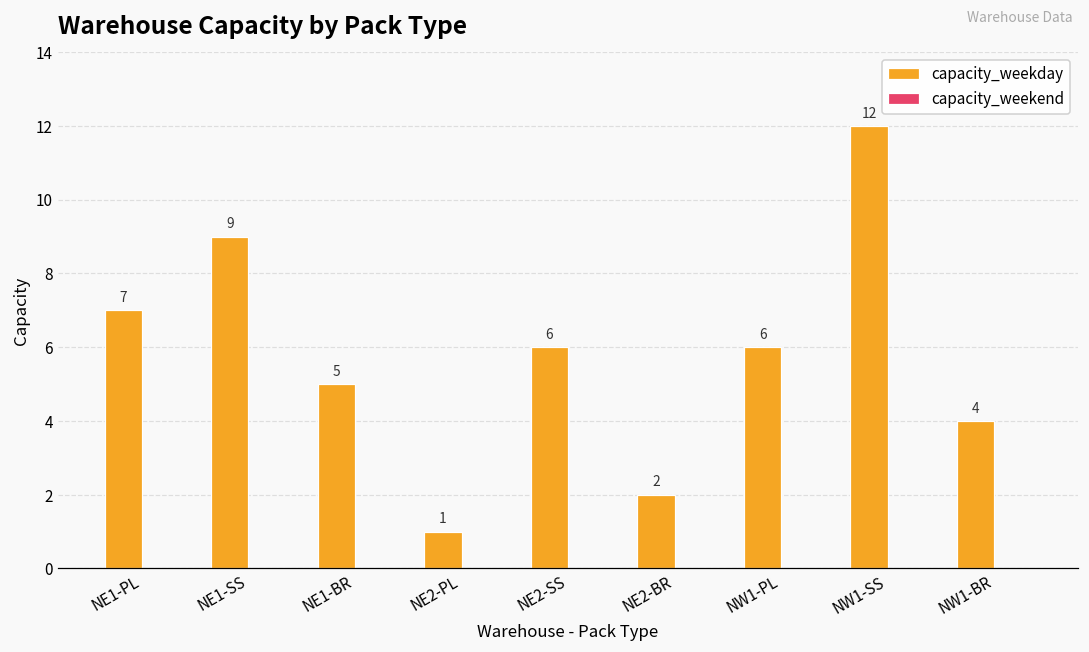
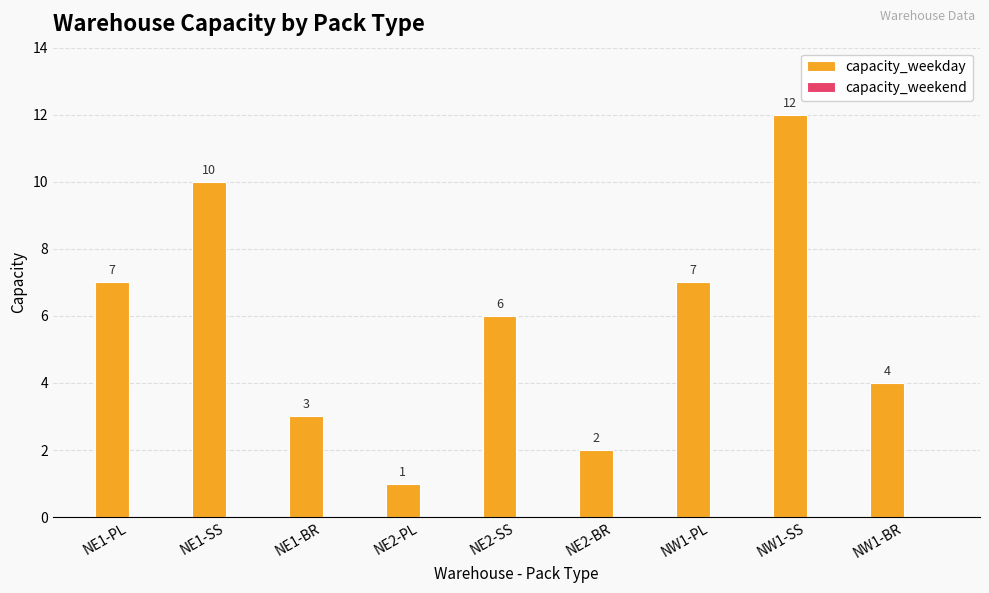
capacity_weekday, NE1-SS: 9 -> 10
capacity_weekday, NE1-BR: 5 -> 3
capacity_weekday, NW1-PL: 6 -> 7
